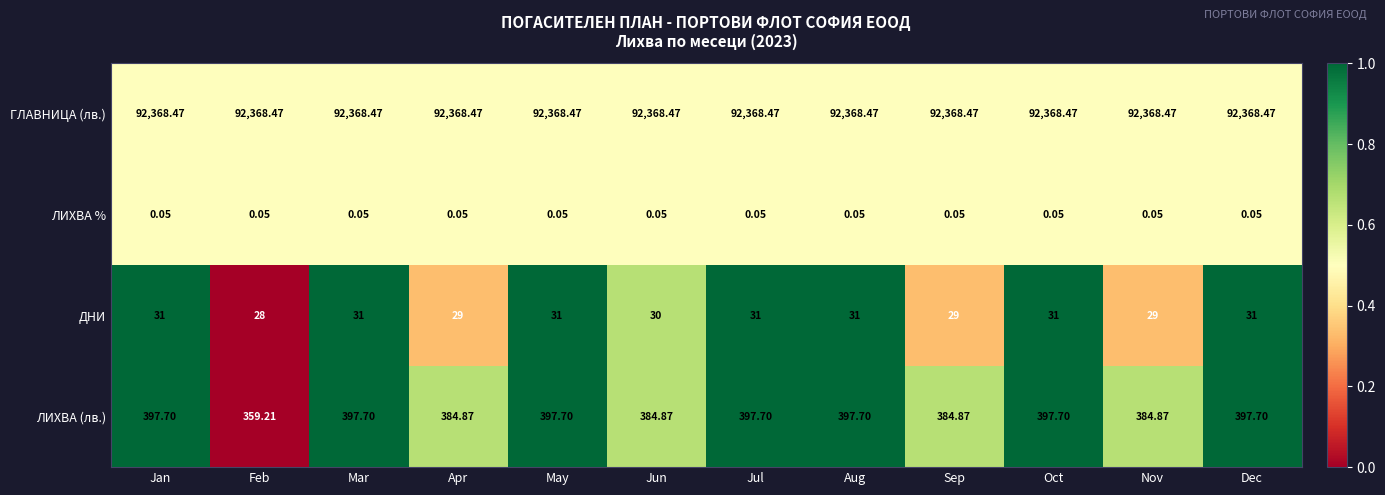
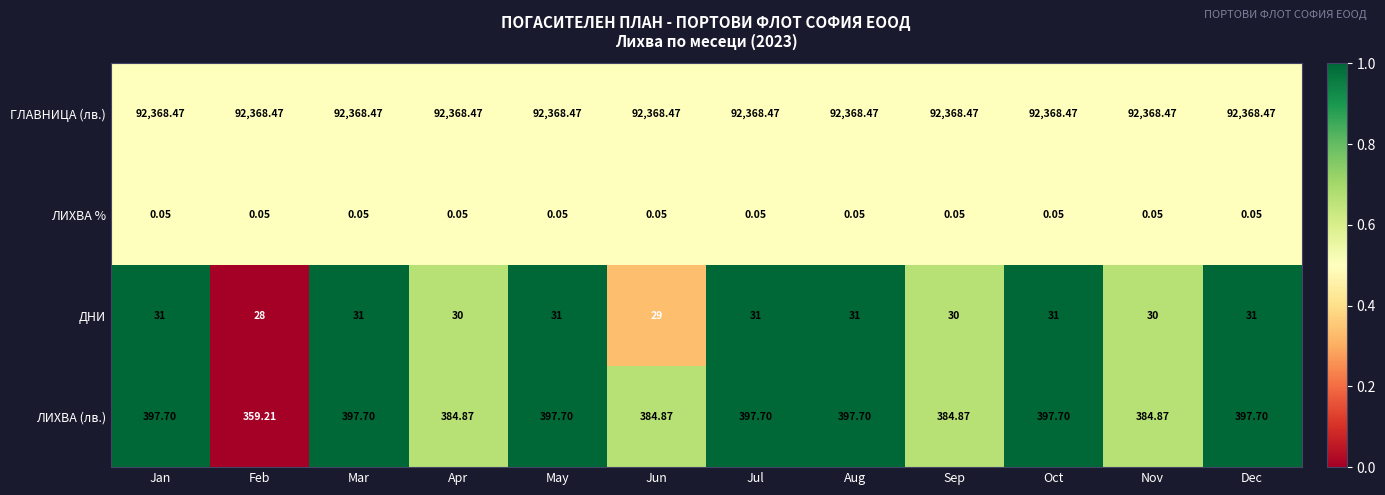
ДНИ, Apr: 29 -> 30
ДНИ, Jun: 30 -> 29
ДНИ, Sep: 29 -> 30
ДНИ, Nov: 29 -> 30
